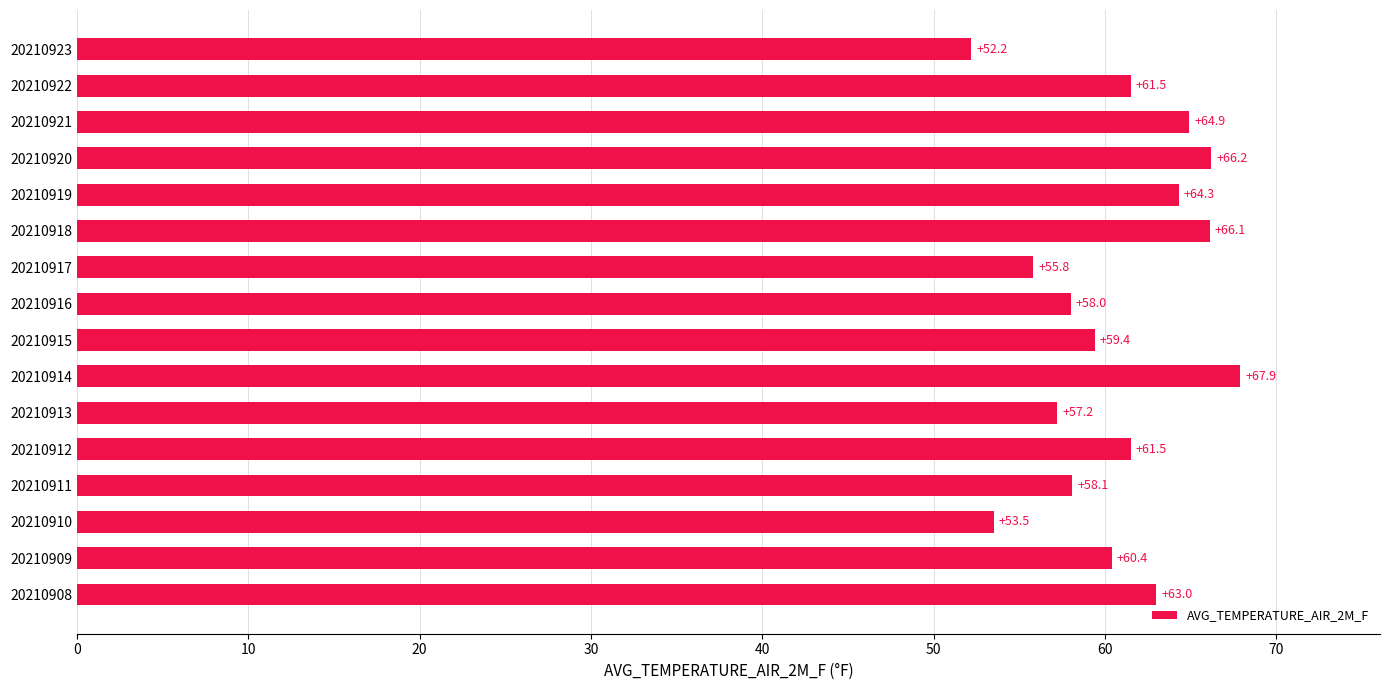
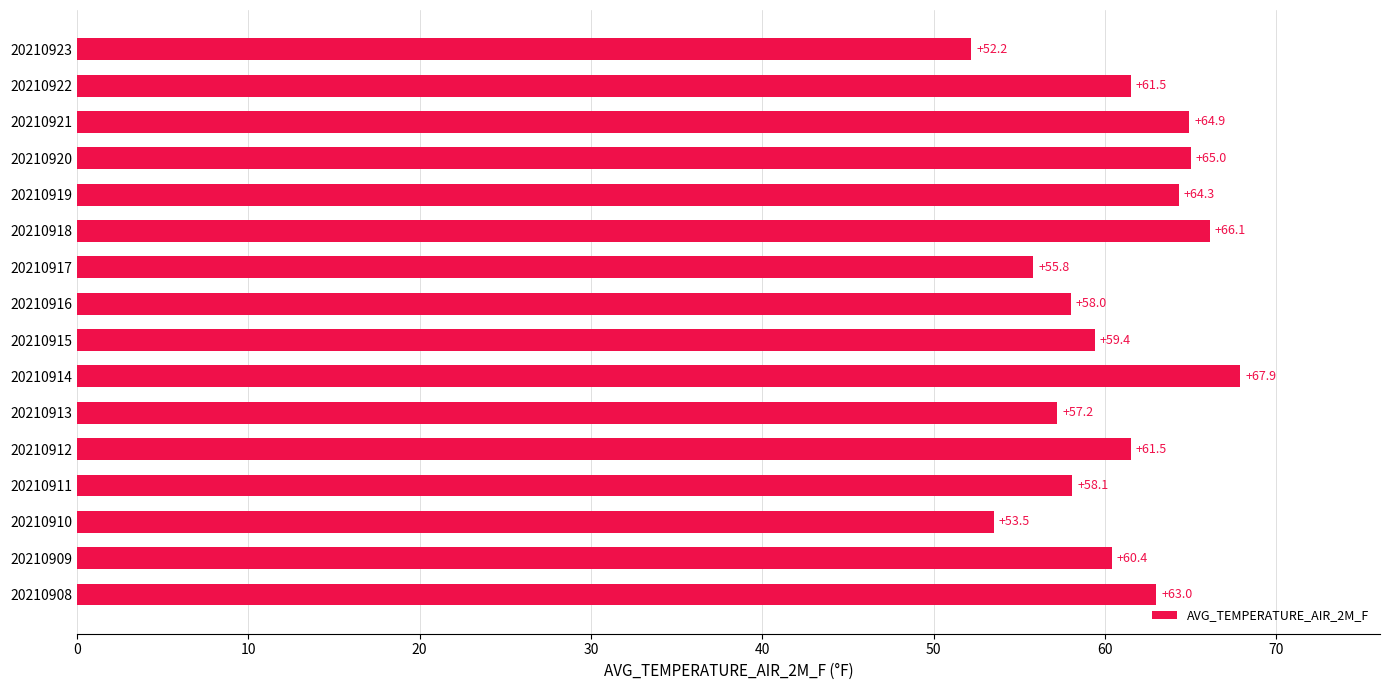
20210920: +66.2 -> +65.0
